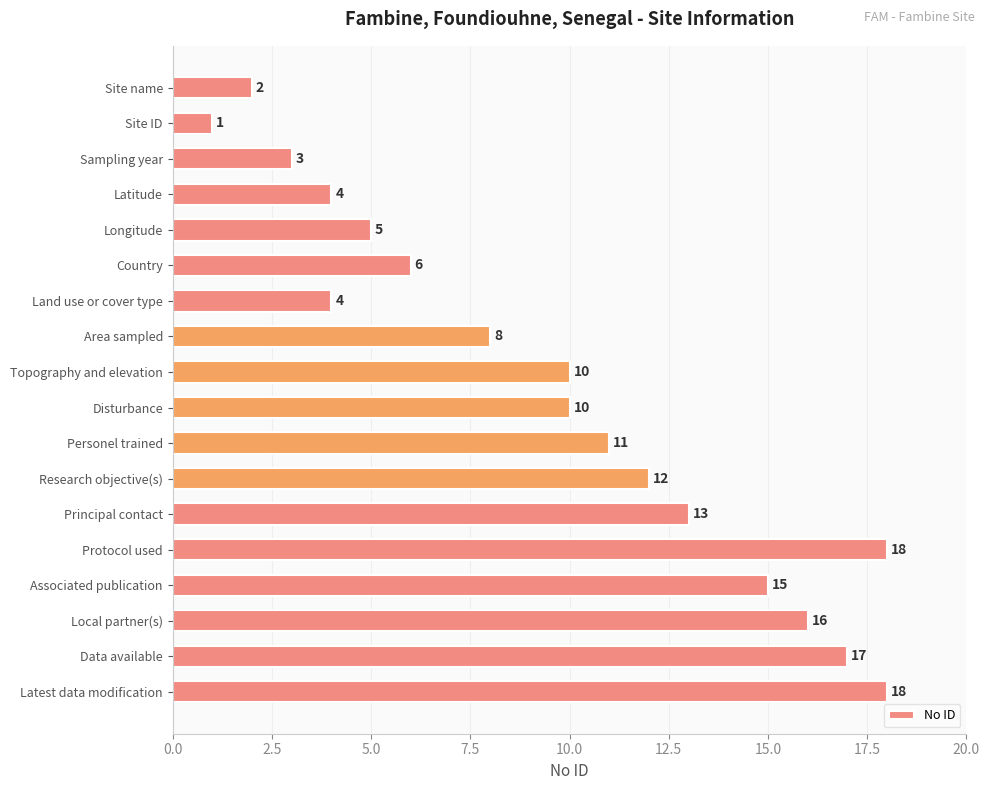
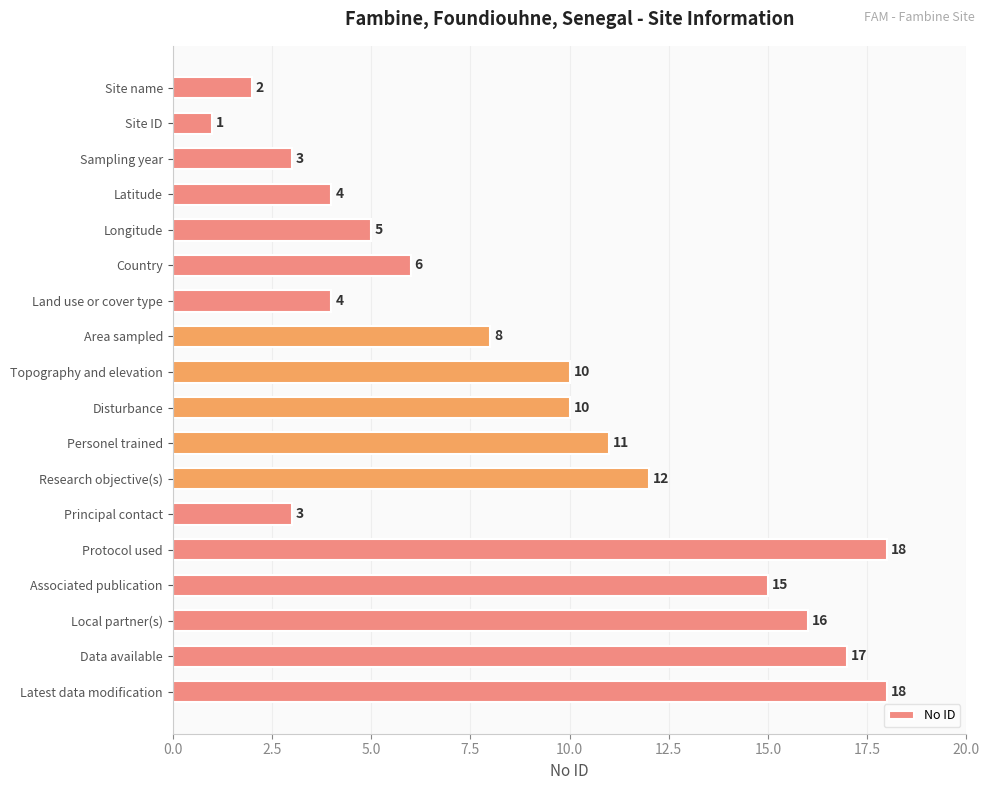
Principal contact: 13 -> 3
